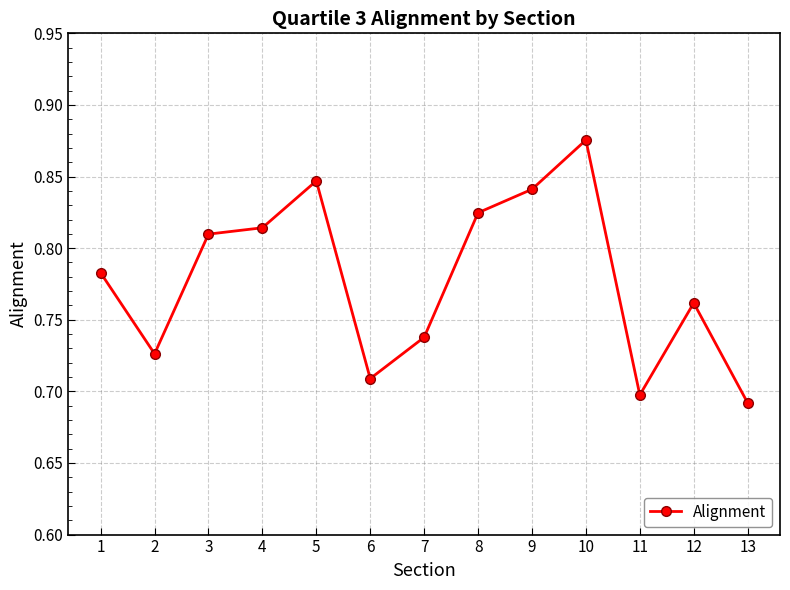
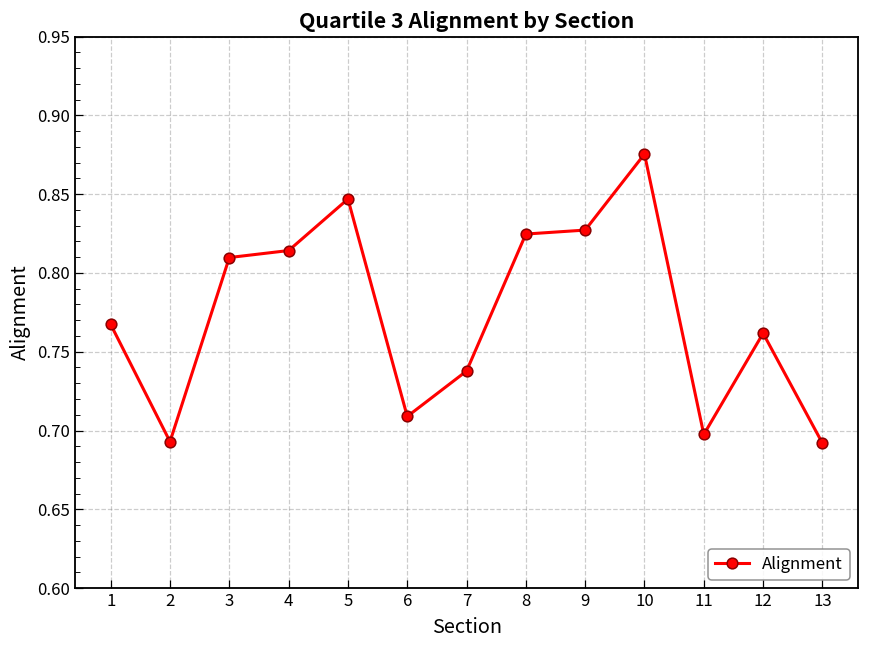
1: 0.783 -> 0.767
2: 0.726 -> 0.693
9: 0.841 -> 0.827
